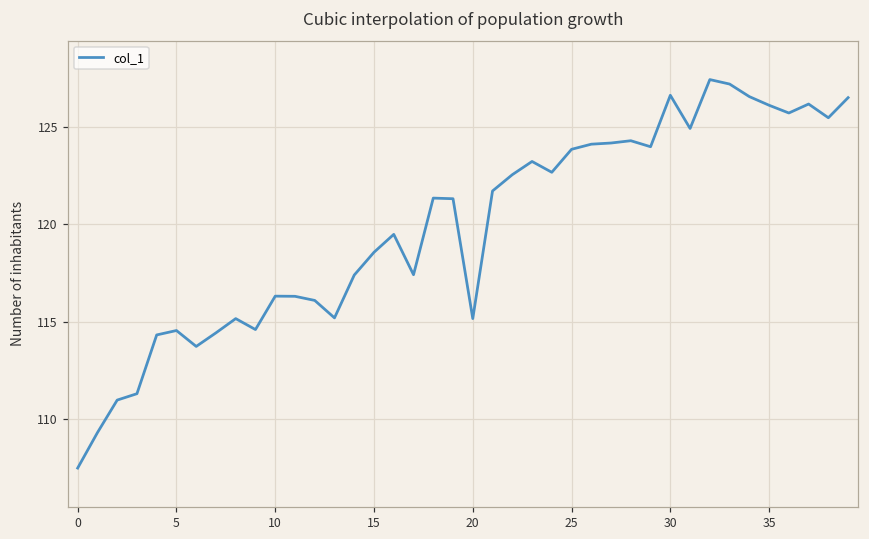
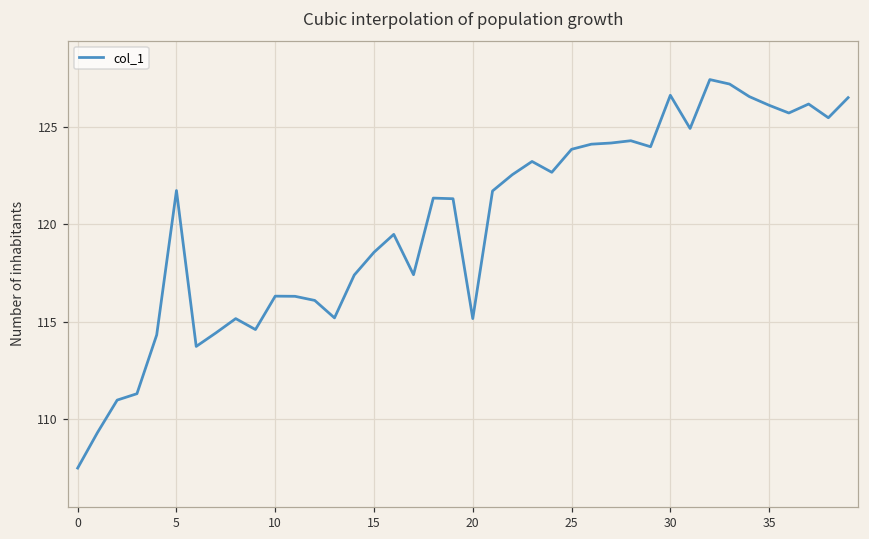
5: 114.5 -> 121.7
